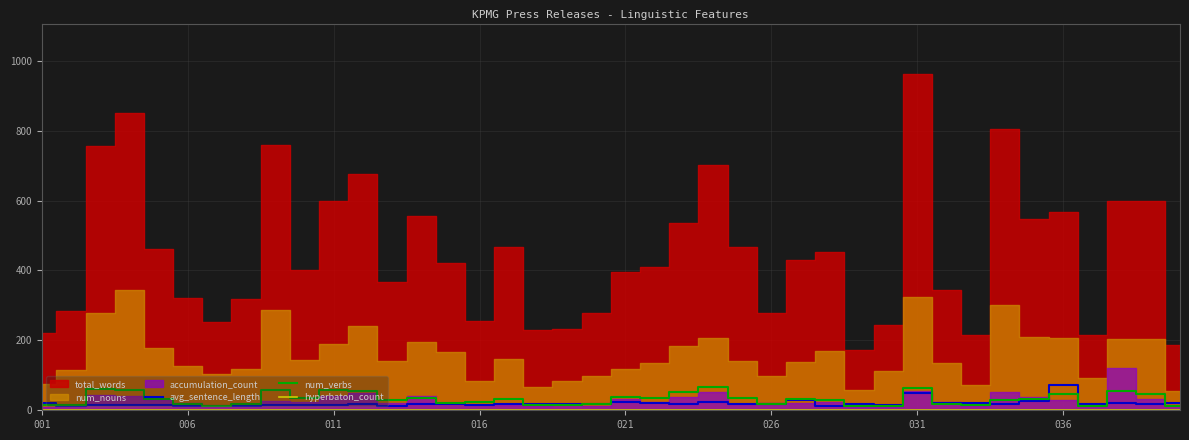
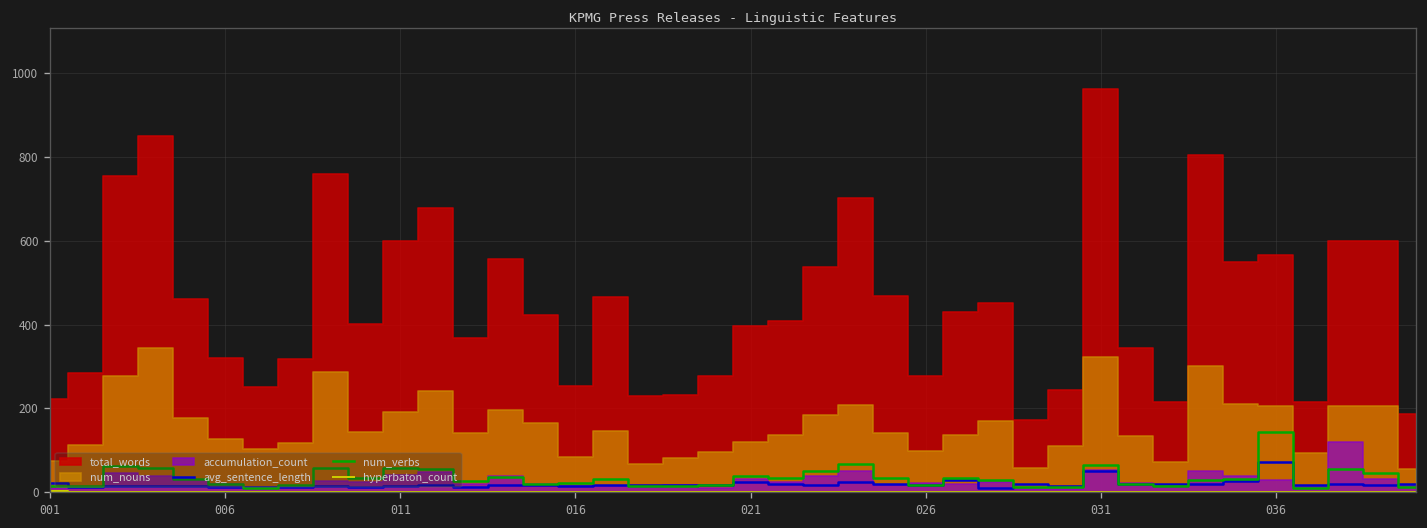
num_verbs, 036: 50 -> 150
